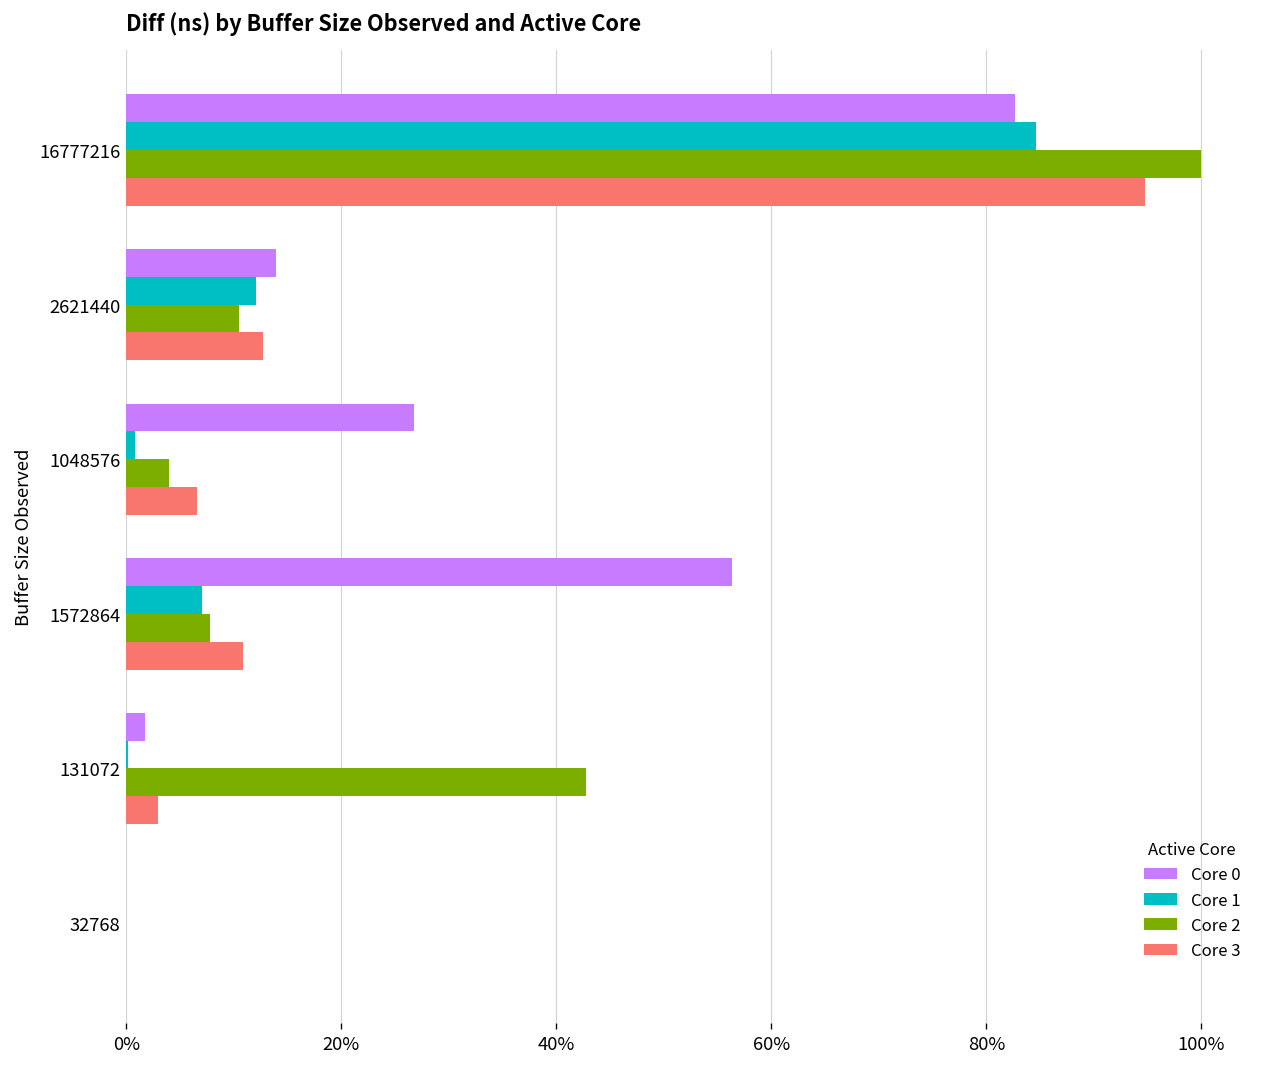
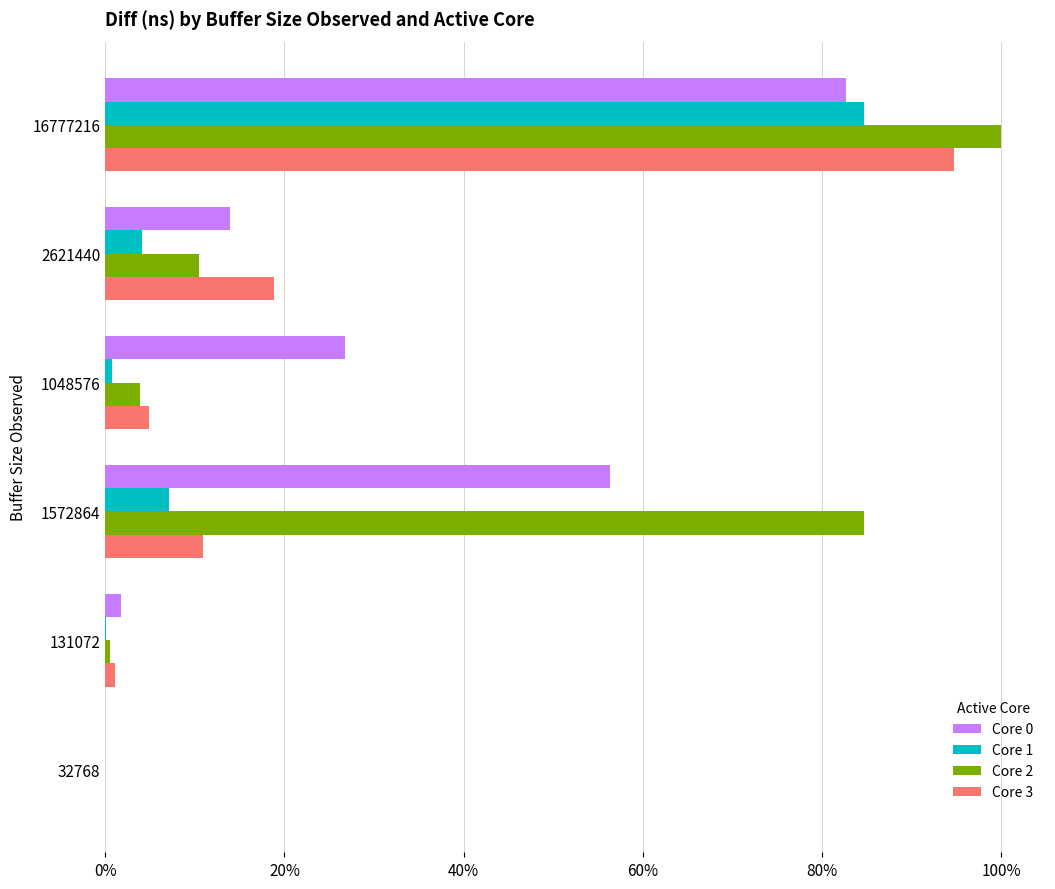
Core 1, 2621440: 12% -> 4%
Core 3, 2621440: 13% -> 19%
Core 3, 1048576: 7% -> 5%
Core 2, 1572864: 8% -> 85%
Core 2, 131072: 43% -> 1%
Core 3, 131072: 3% -> 1%
